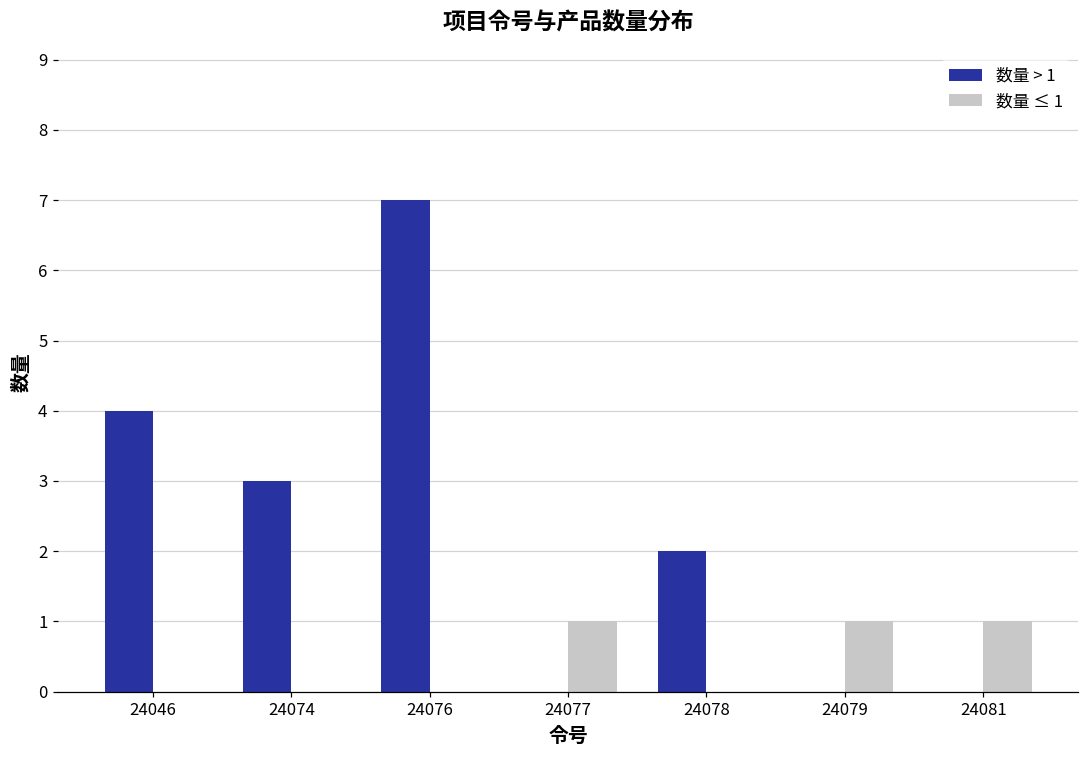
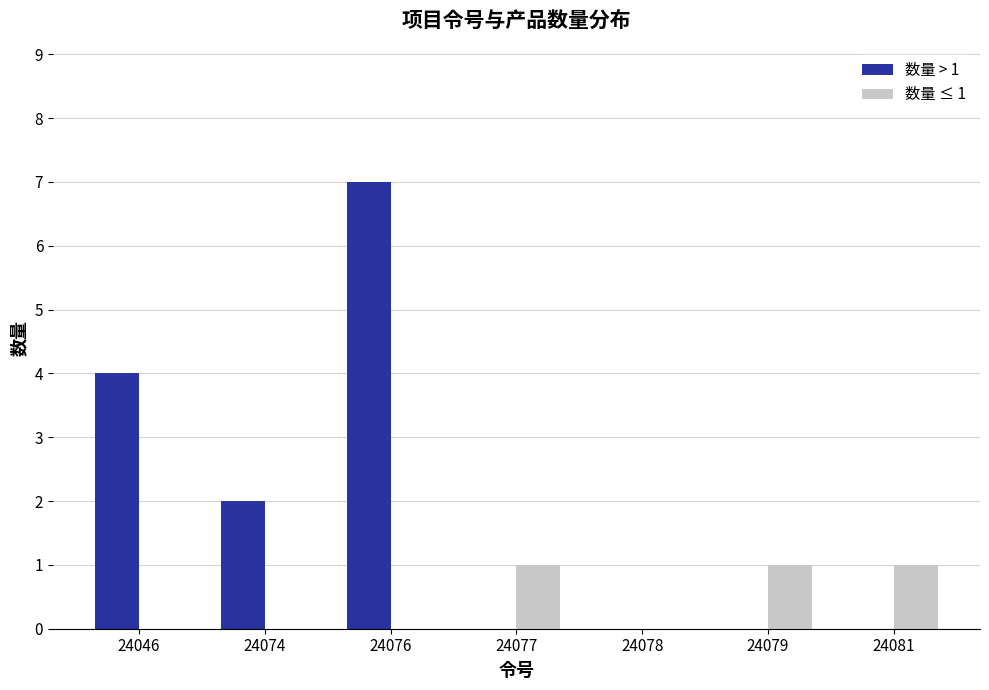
数量 > 1, 24074: 3 -> 2
数量 > 1, 24078: 2 -> 0
